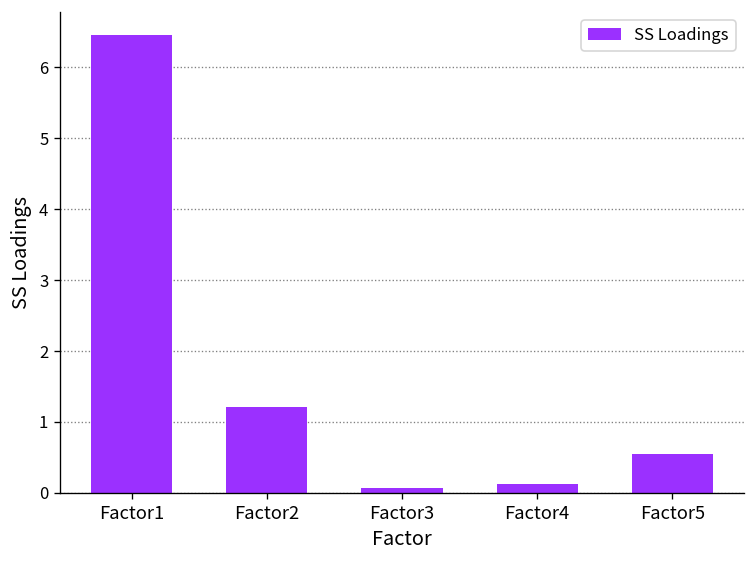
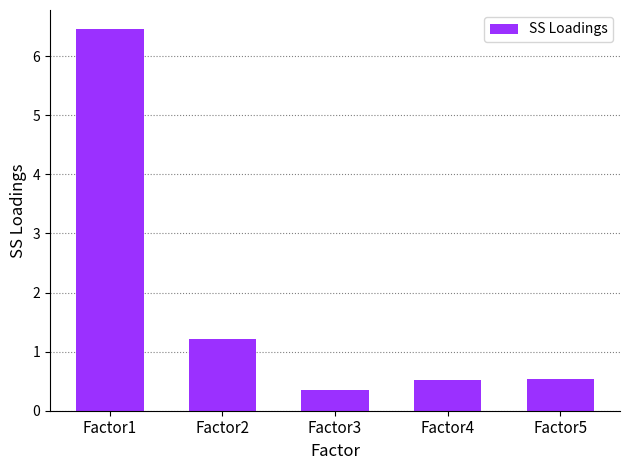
Factor3: 0.1 -> 0.3
Factor4: 0.1 -> 0.5
